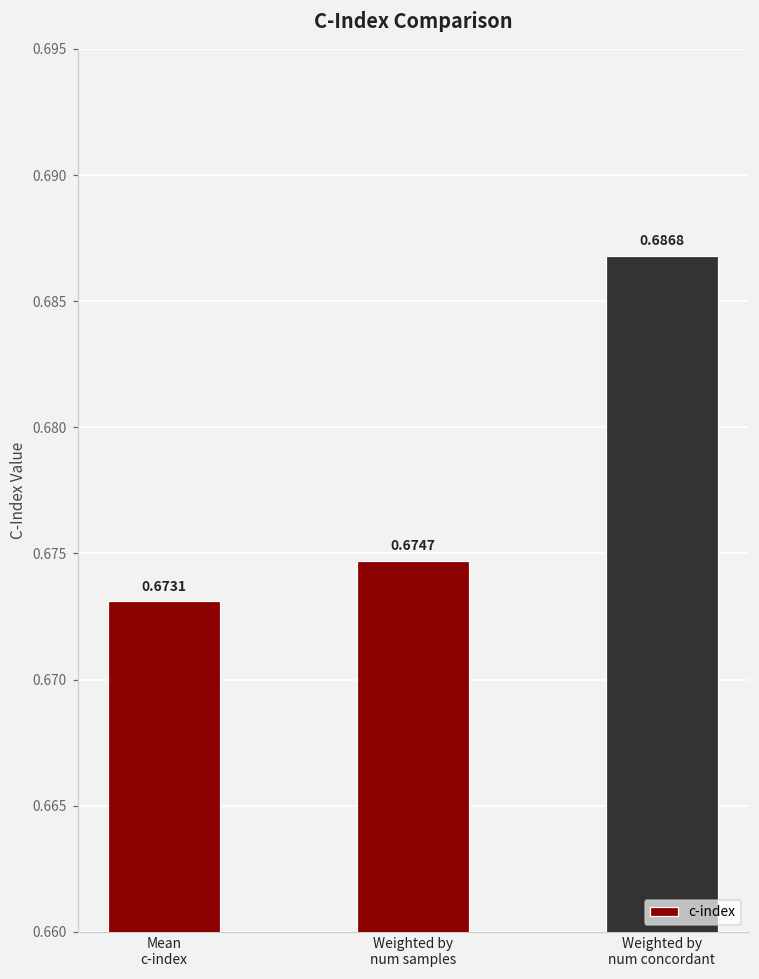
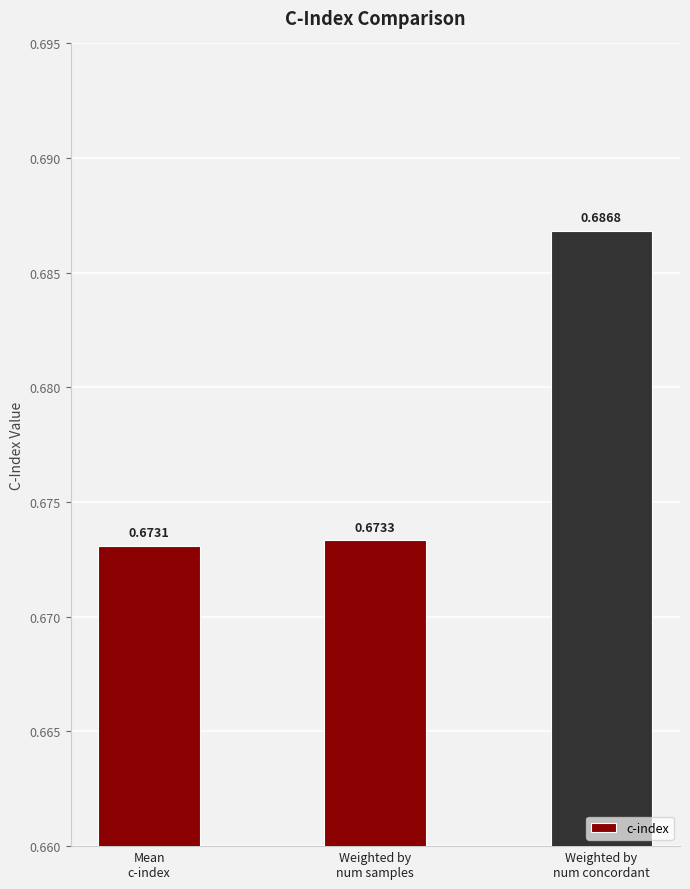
Weighted by num samples: 0.6747 -> 0.6733
